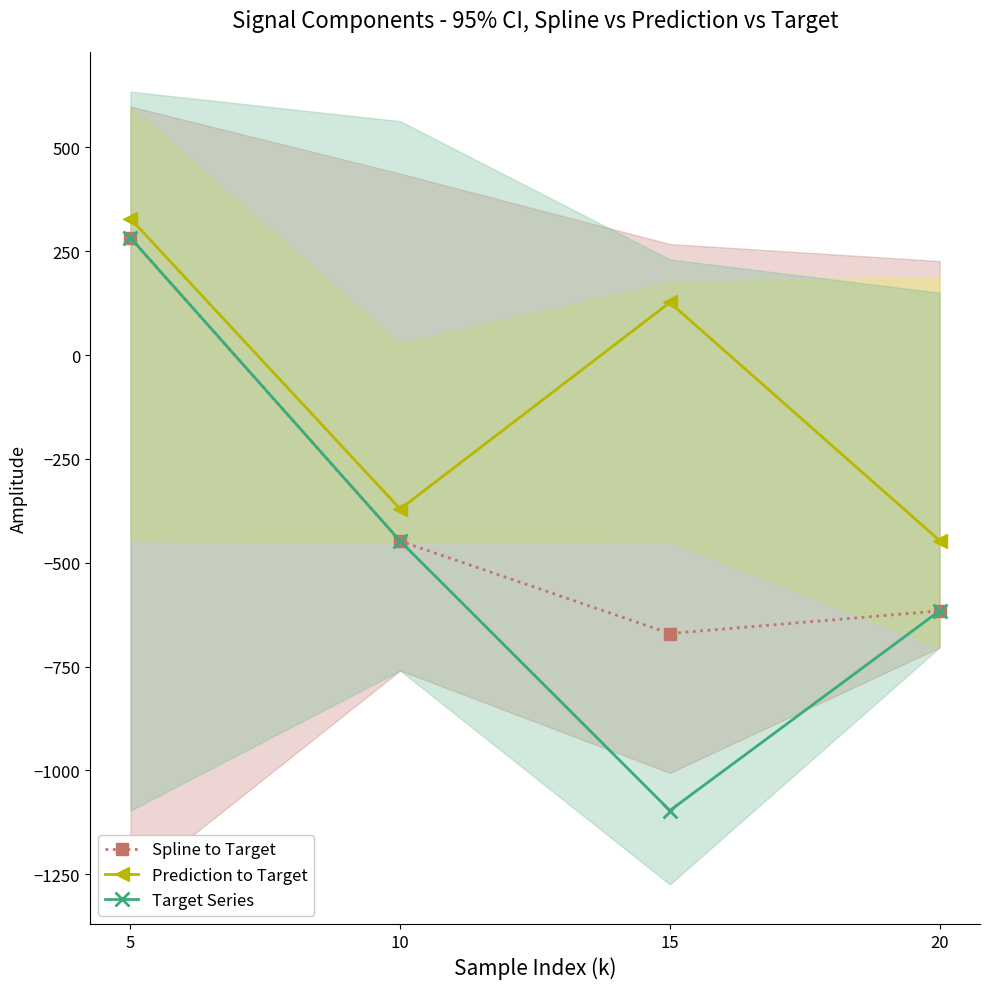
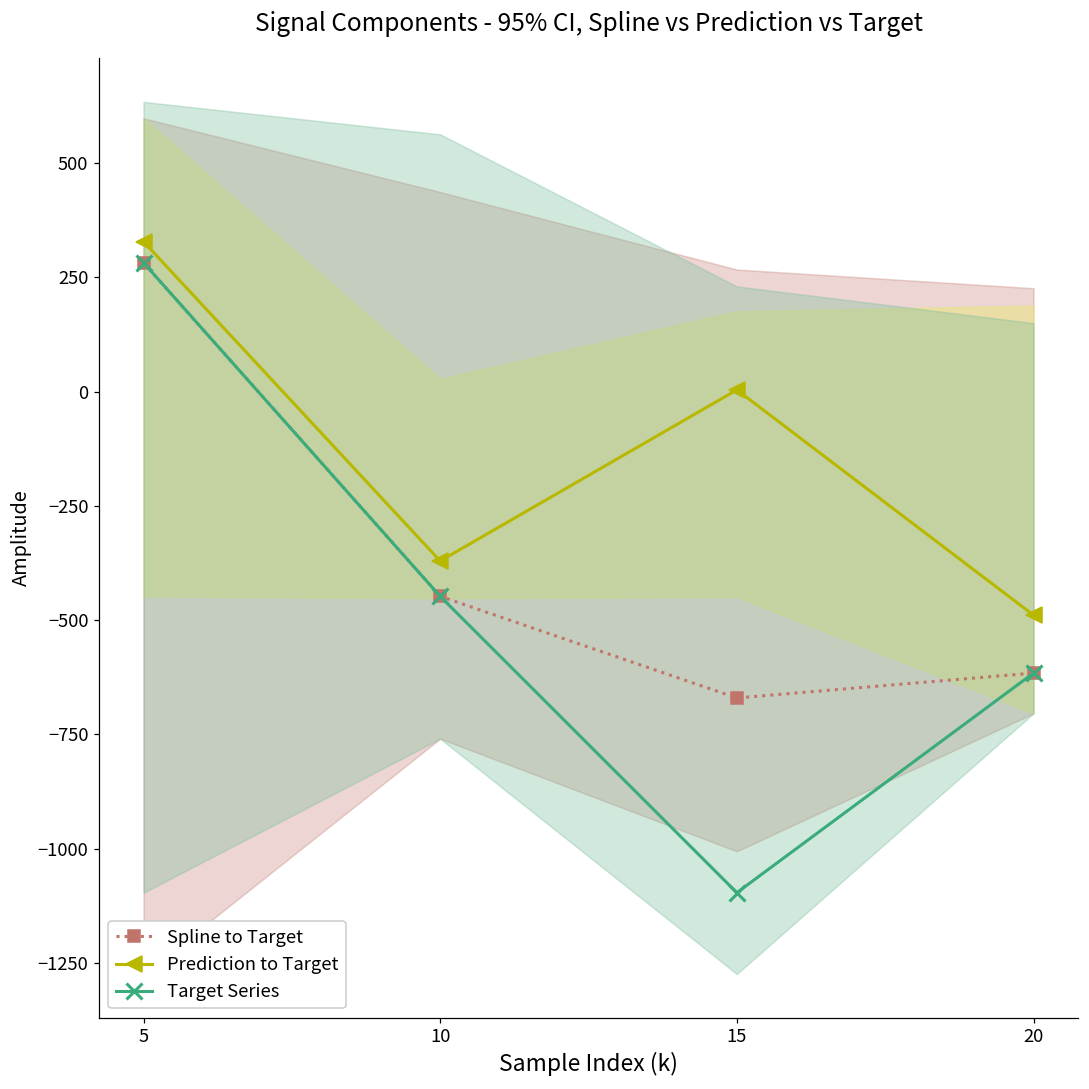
Prediction to Target, 15: 130 -> 0
Prediction to Target, 20: -450 -> -490
